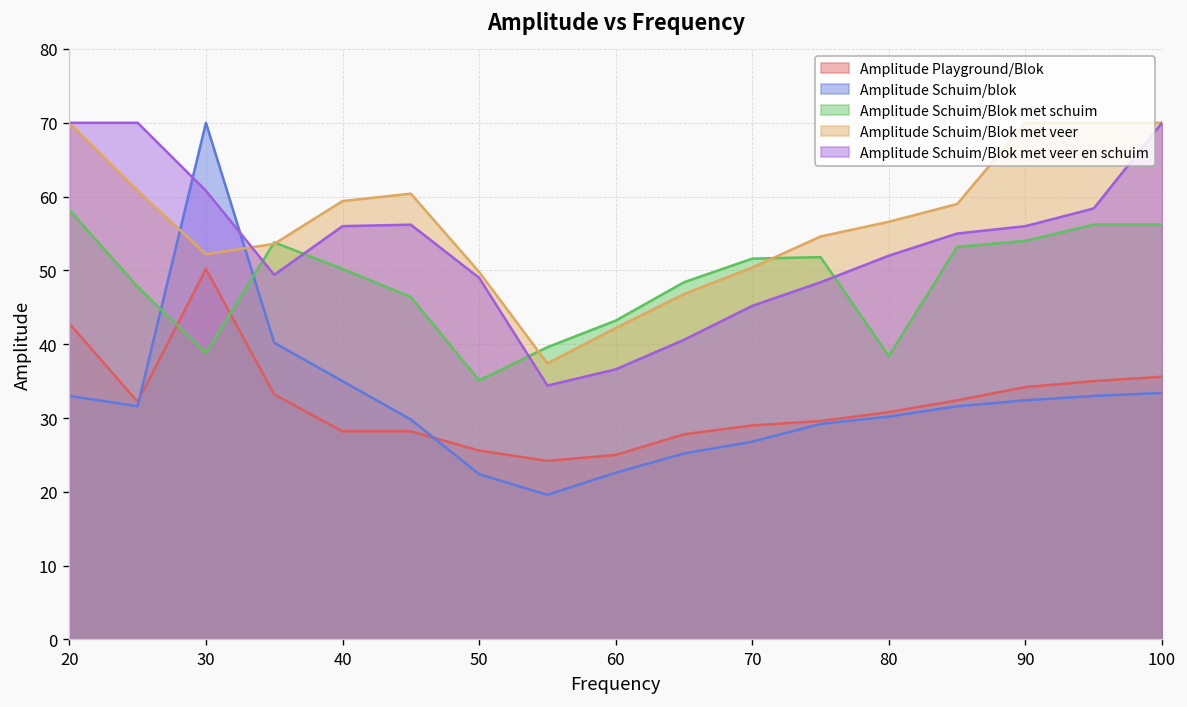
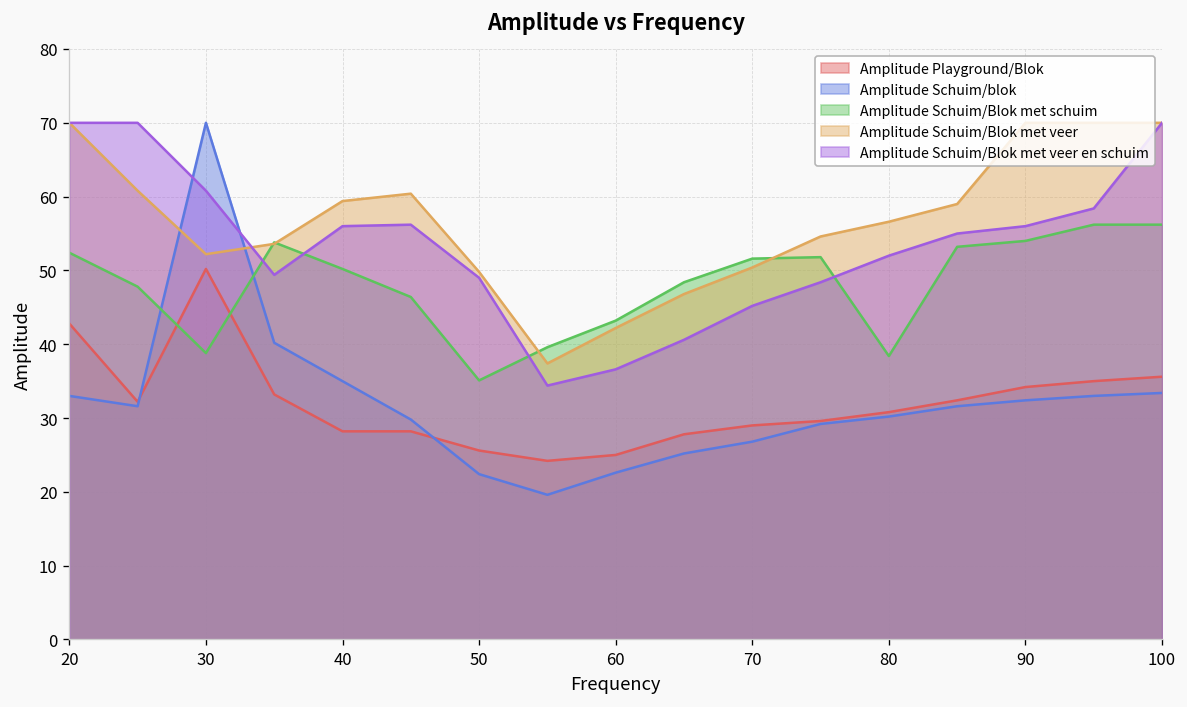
Amplitude Schuim/Blok met schuim, 20: 58 -> 52
